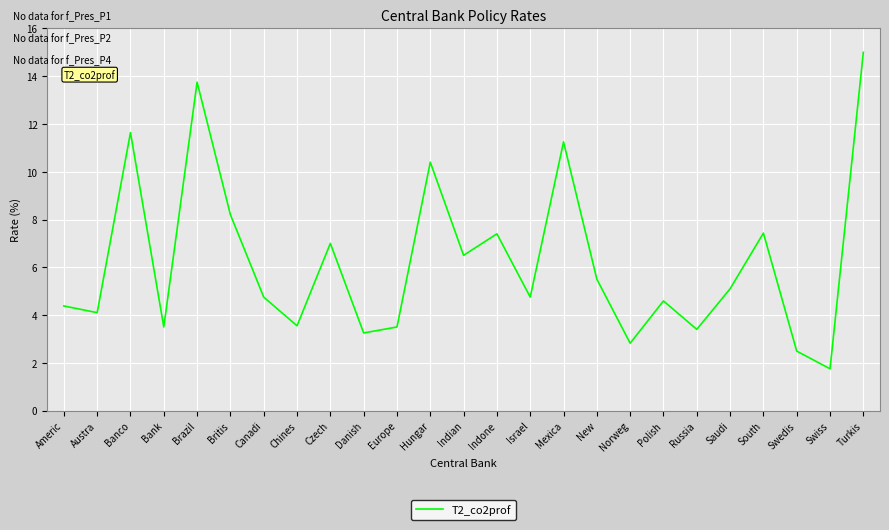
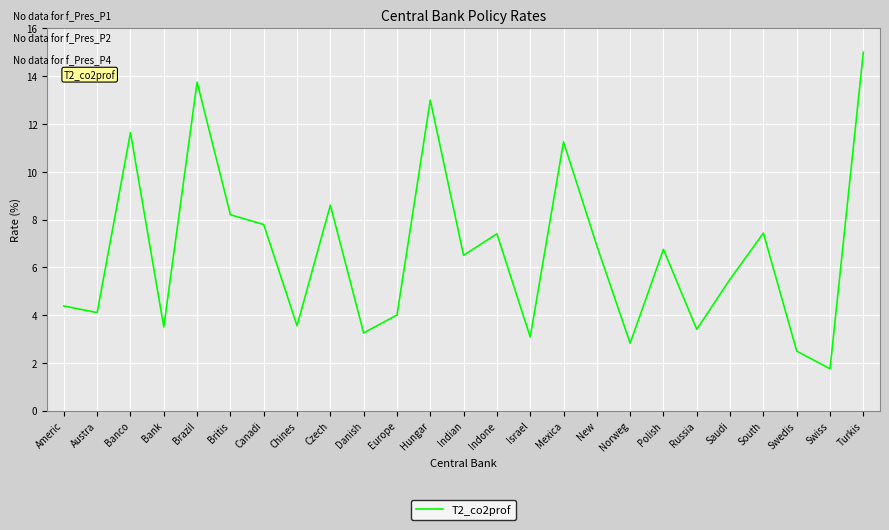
Canadi: 4.8 -> 7.8
Czech: 7.0 -> 8.6
Europe: 3.5 -> 4.0
Hungar: 10.4 -> 13.0
Israel: 4.8 -> 3.1
New: 5.5 -> 6.9
Polish: 4.6 -> 6.8
Saudi: 5.1 -> 5.5
